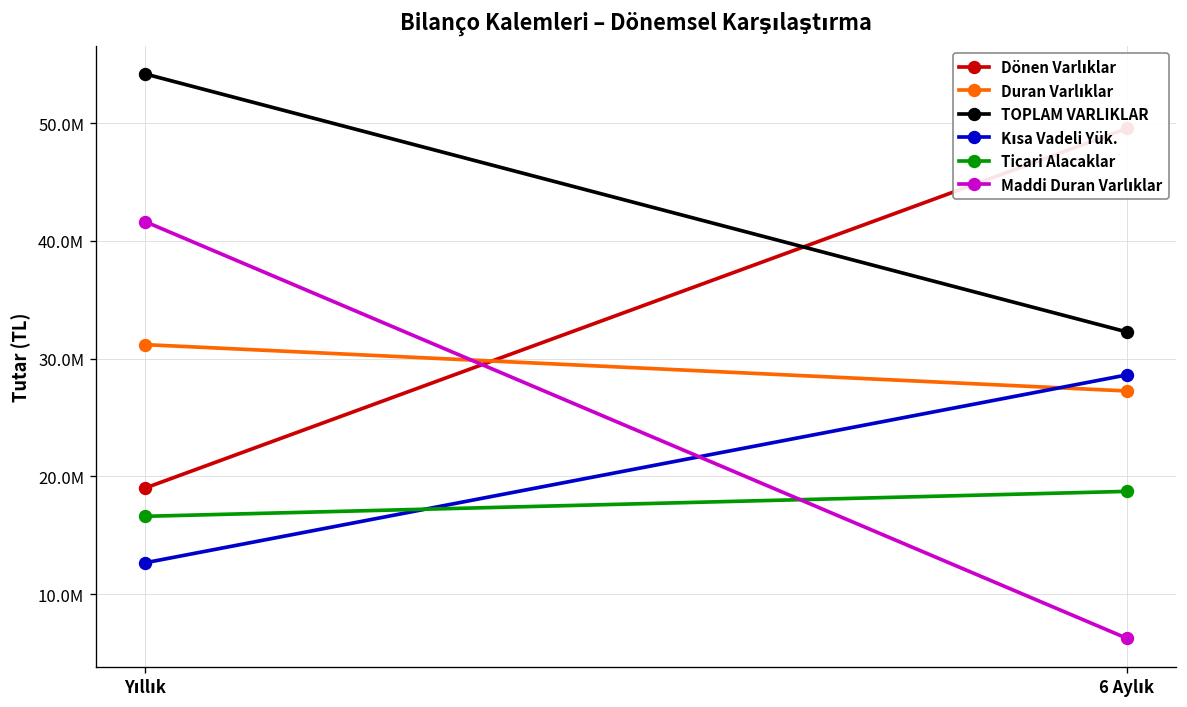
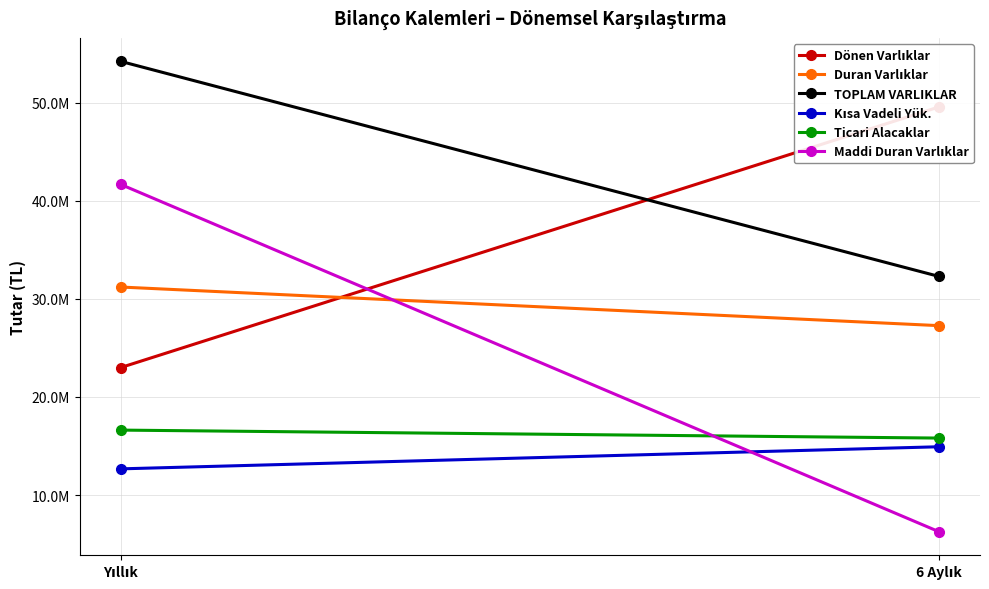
Dönen Varlıklar, Yıllık: 19000000 -> 23000000
Kısa Vadeli Yük., 6 Aylık: 29000000 -> 15000000
Ticari Alacaklar, 6 Aylık: 19000000 -> 16000000
